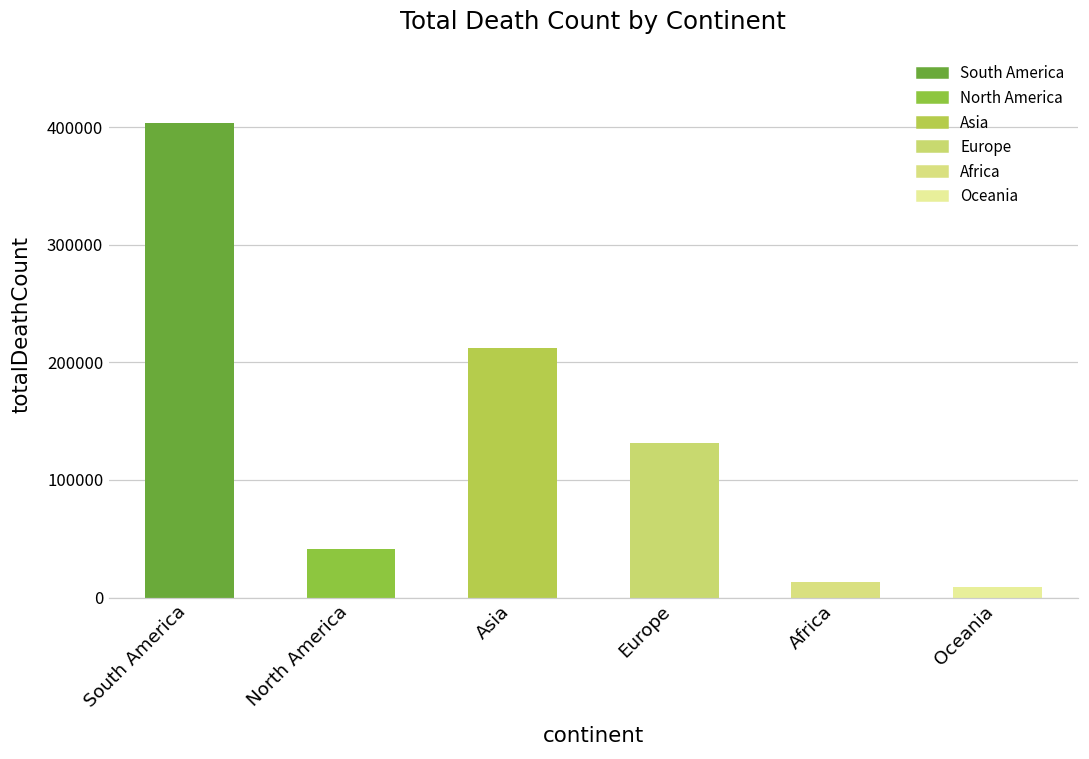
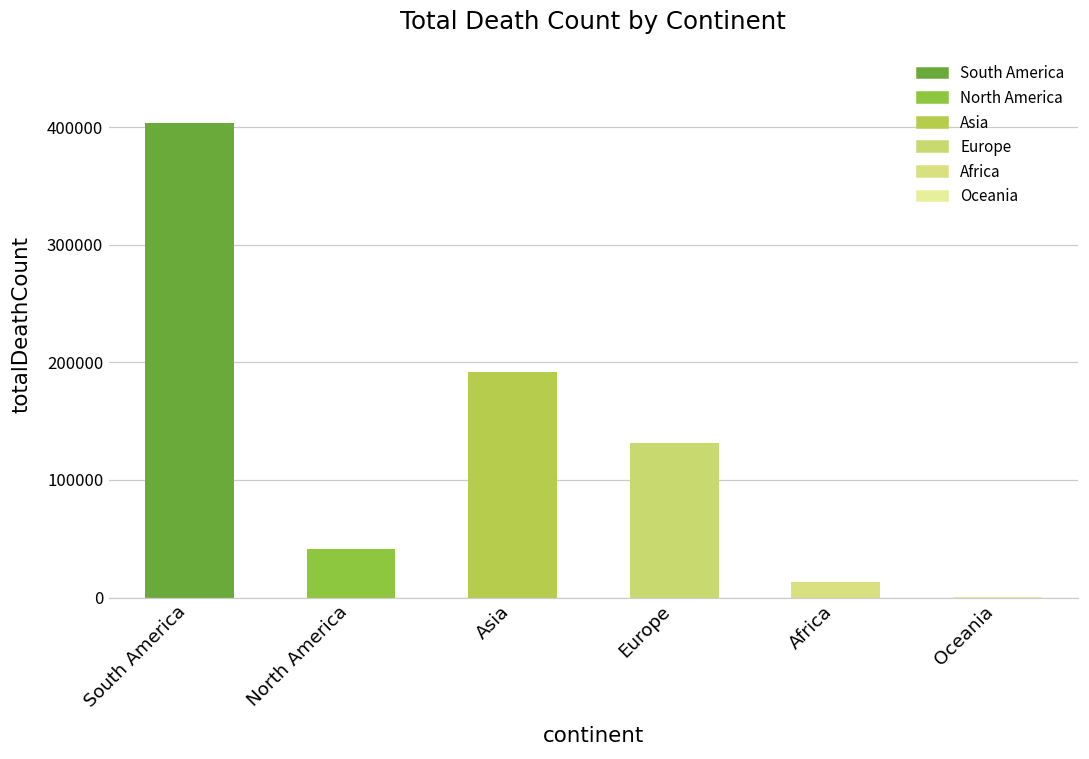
Asia: 212000 -> 192000
Oceania: 9000 -> 1000
